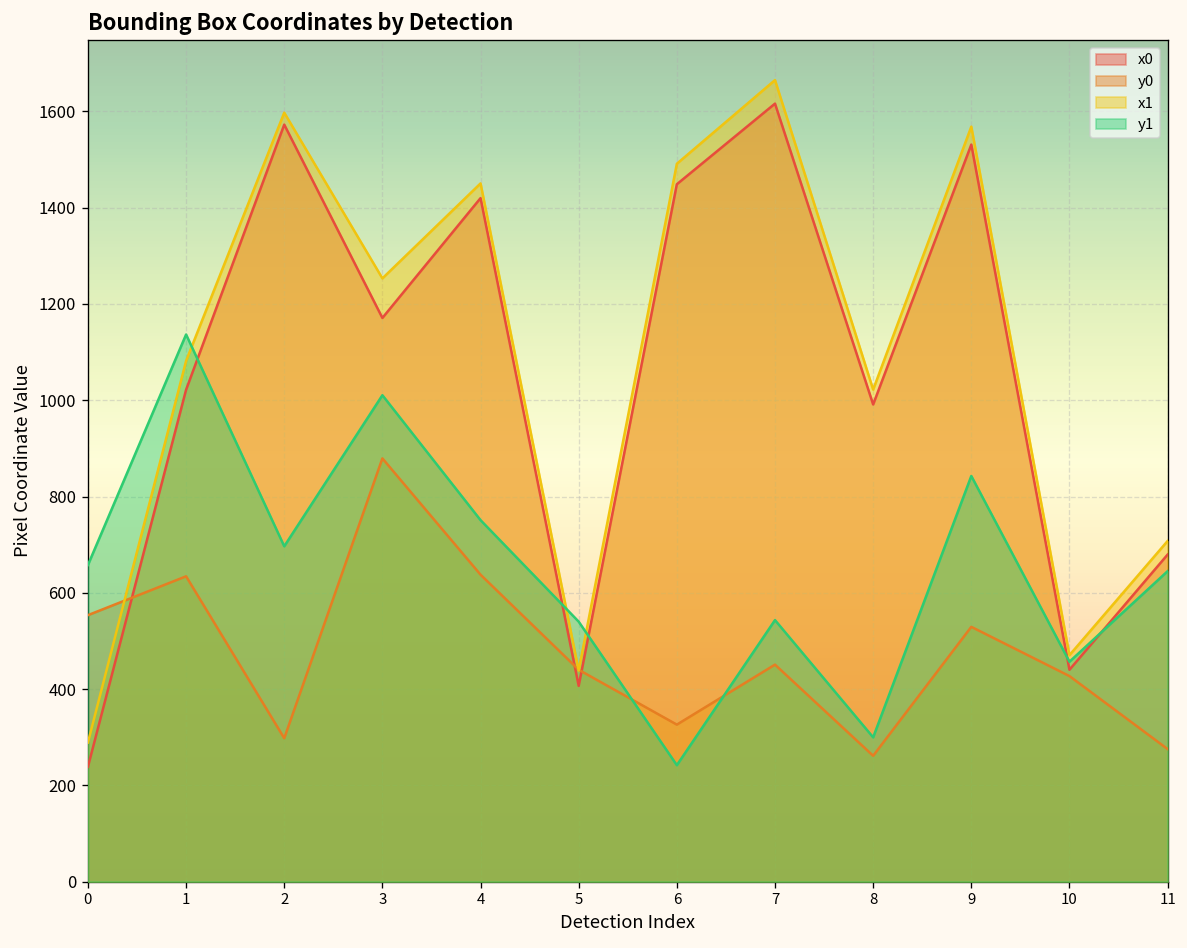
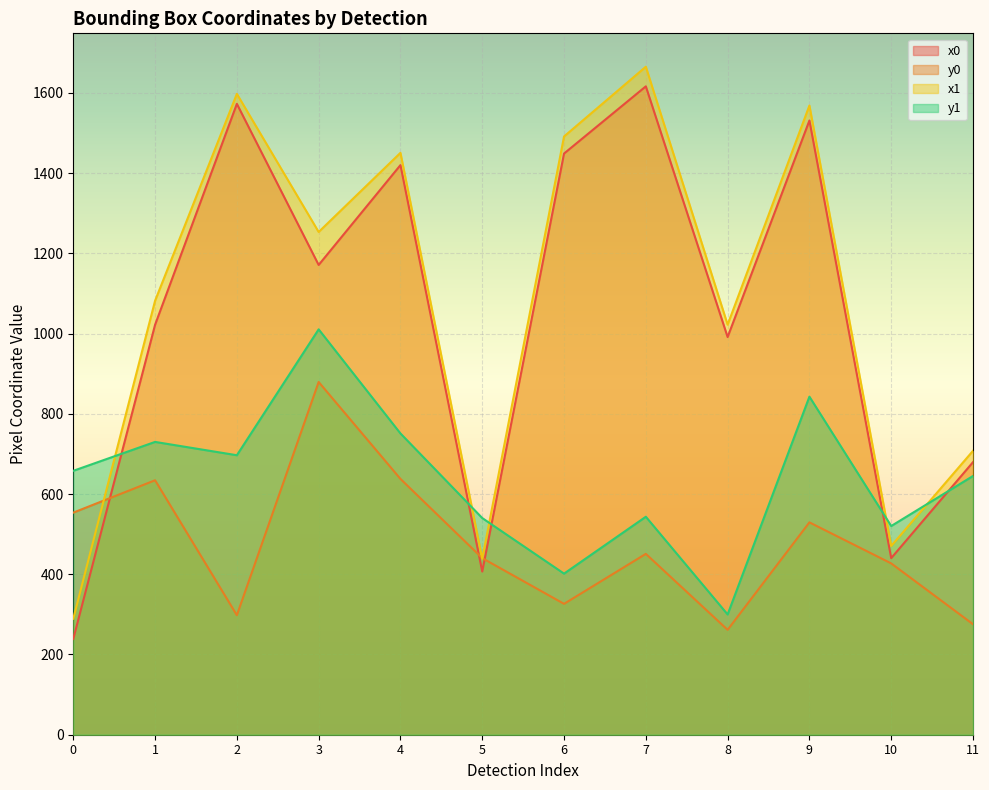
y1, 1: 1140 -> 730
y1, 6: 240 -> 400
y1, 10: 460 -> 520
